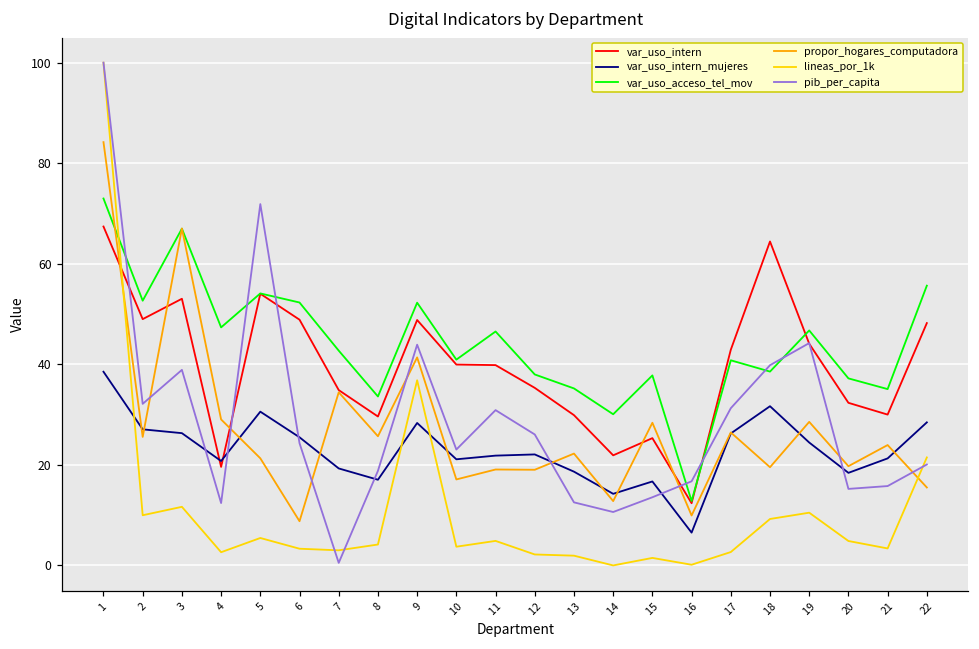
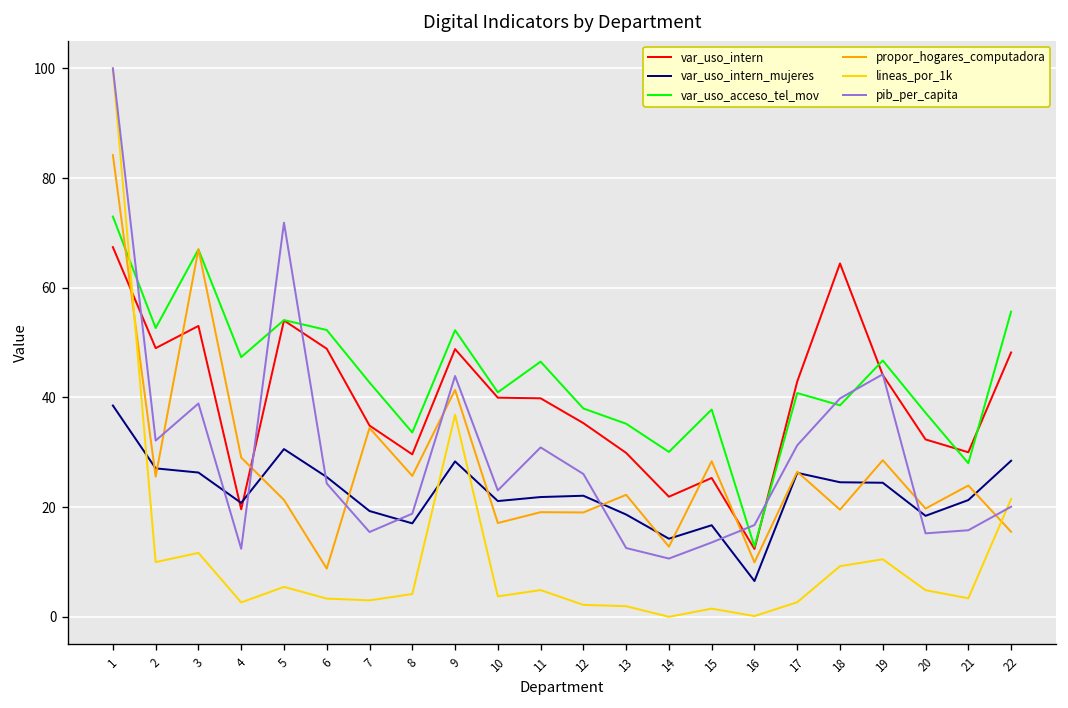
pib_per_capita, 7: 1 -> 15
var_uso_intern_mujeres, 18: 32 -> 25
var_uso_acceso_tel_mov, 21: 35 -> 28
